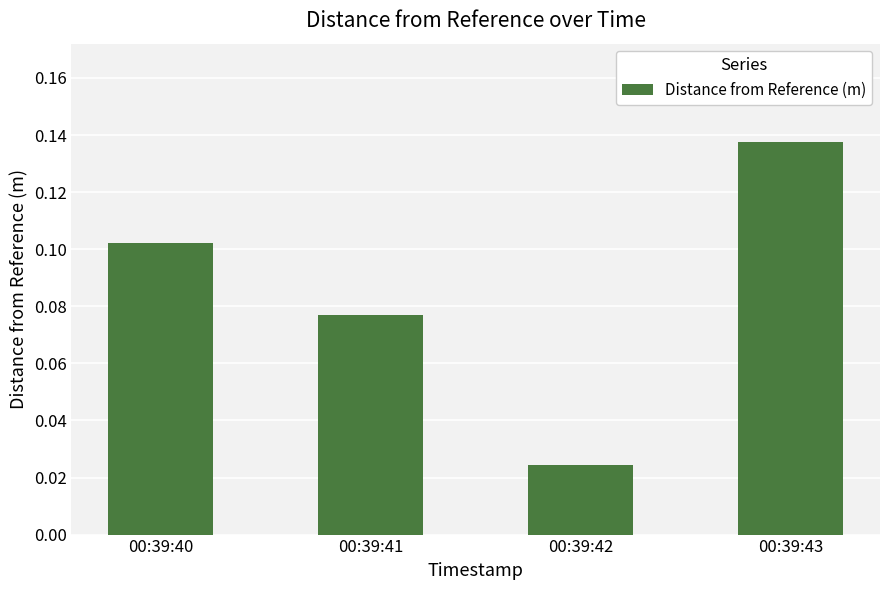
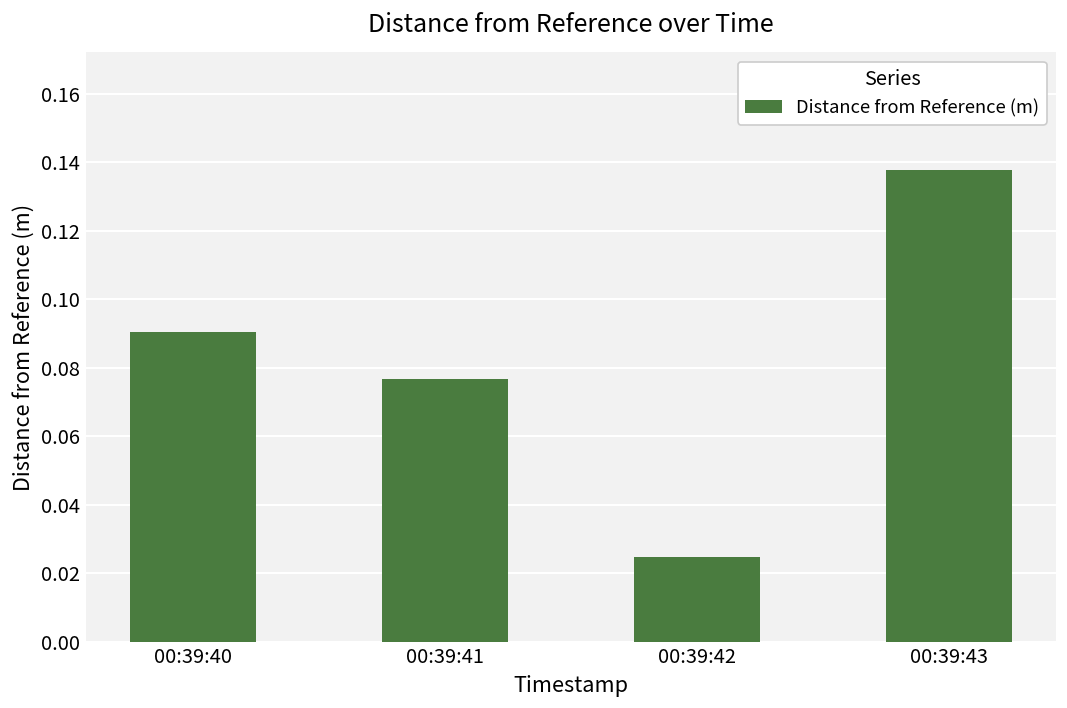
00:39:40: 0.102 -> 0.090
